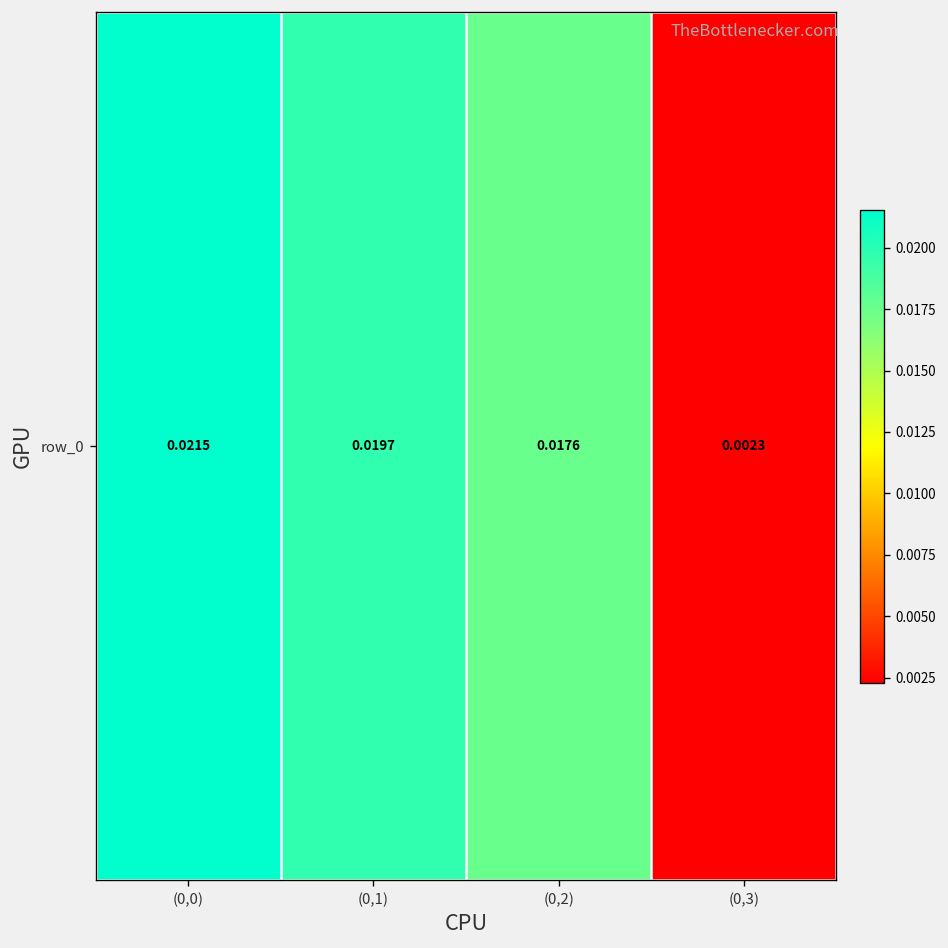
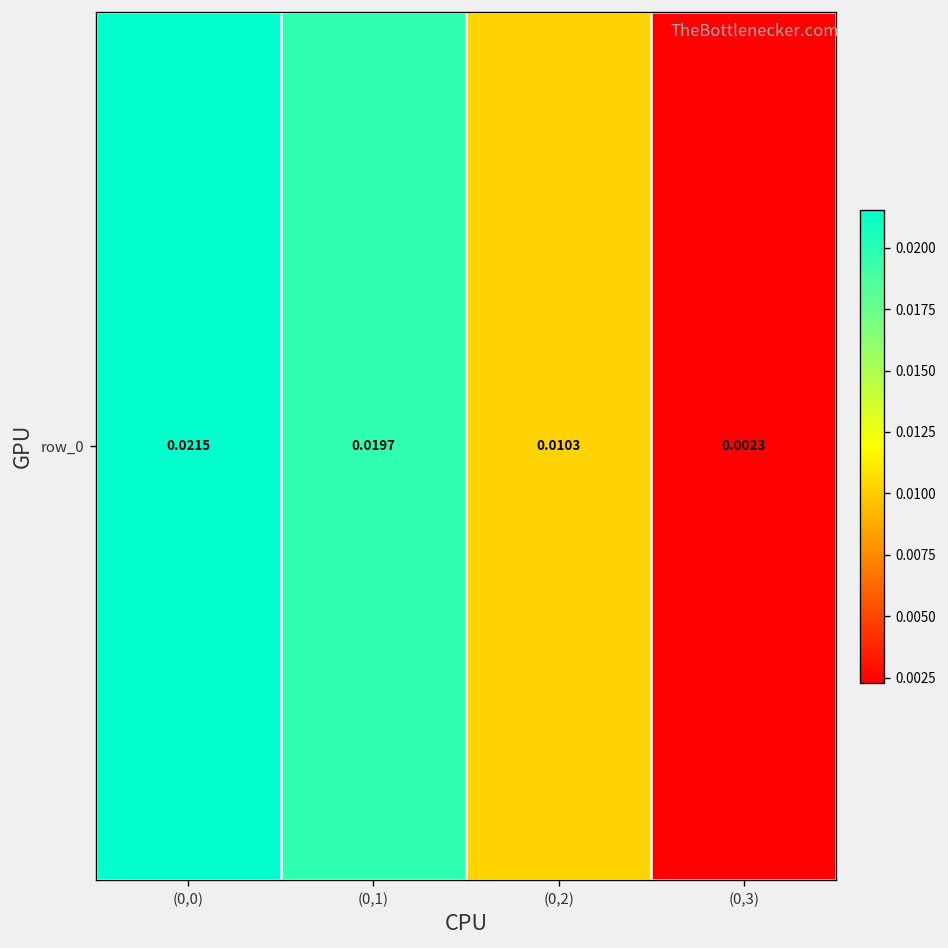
row_0, (0,2): 0.0176 -> 0.0103
